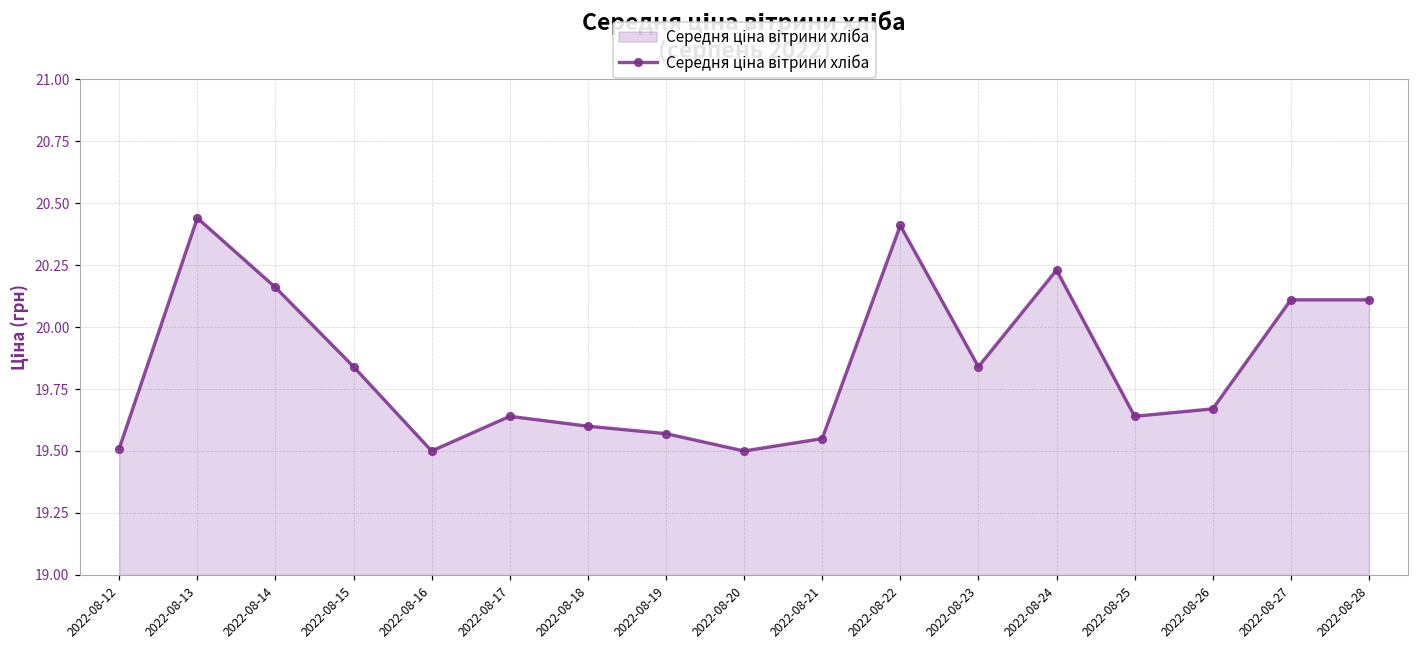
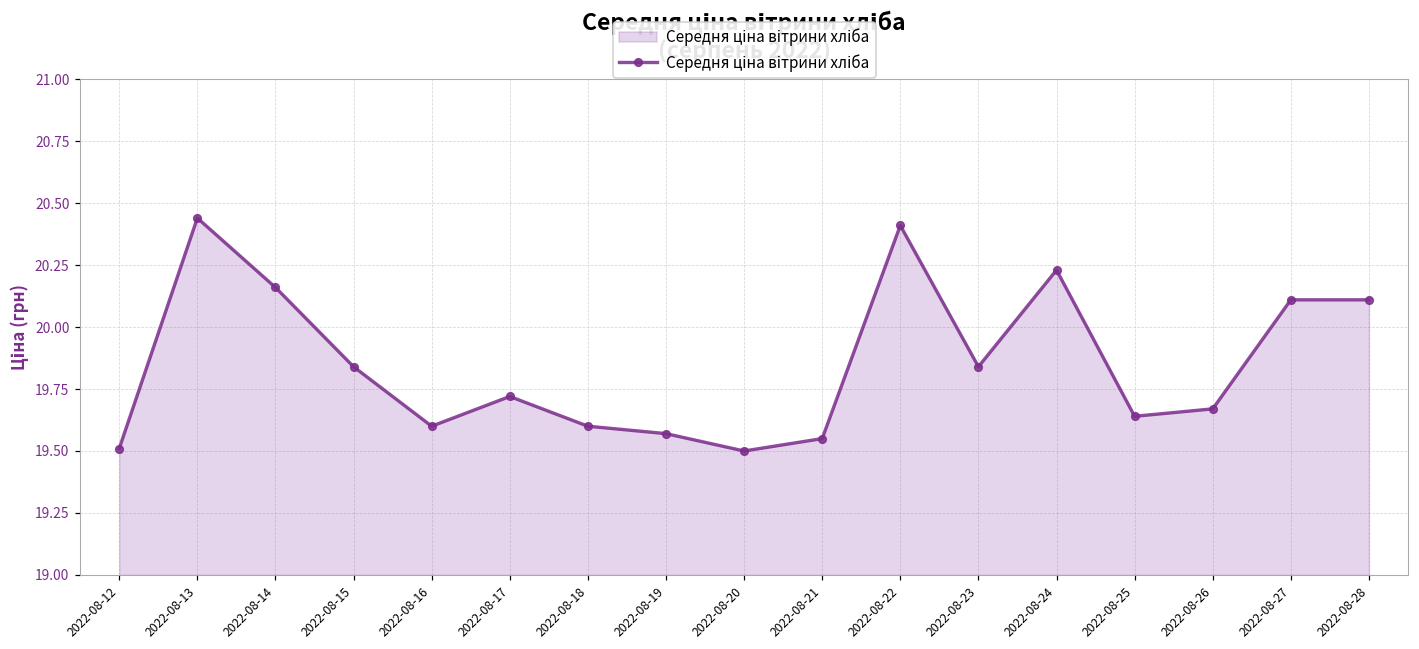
2022-08-16: 19.5 -> 19.6
2022-08-17: 19.64 -> 19.72
